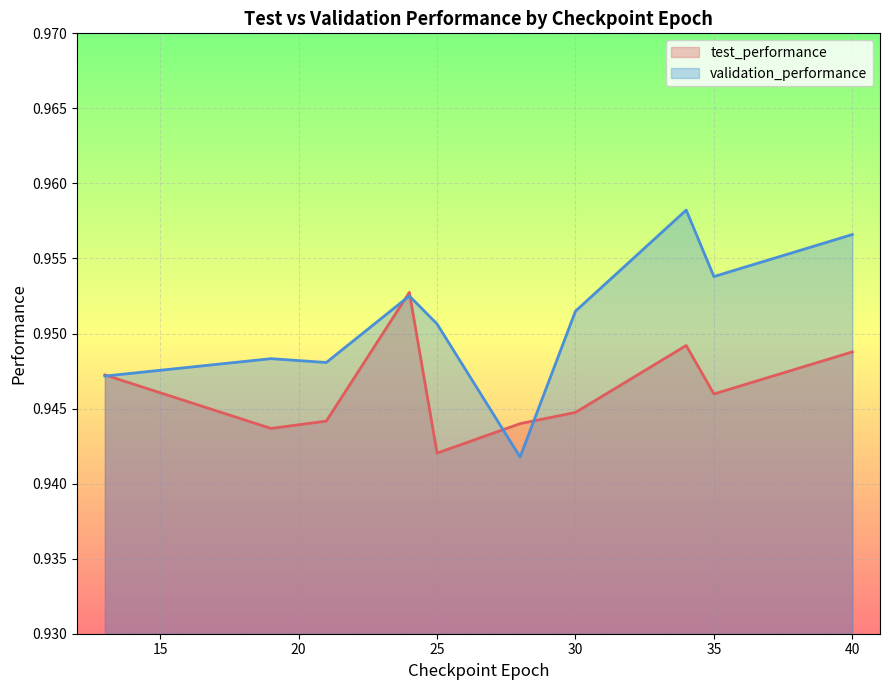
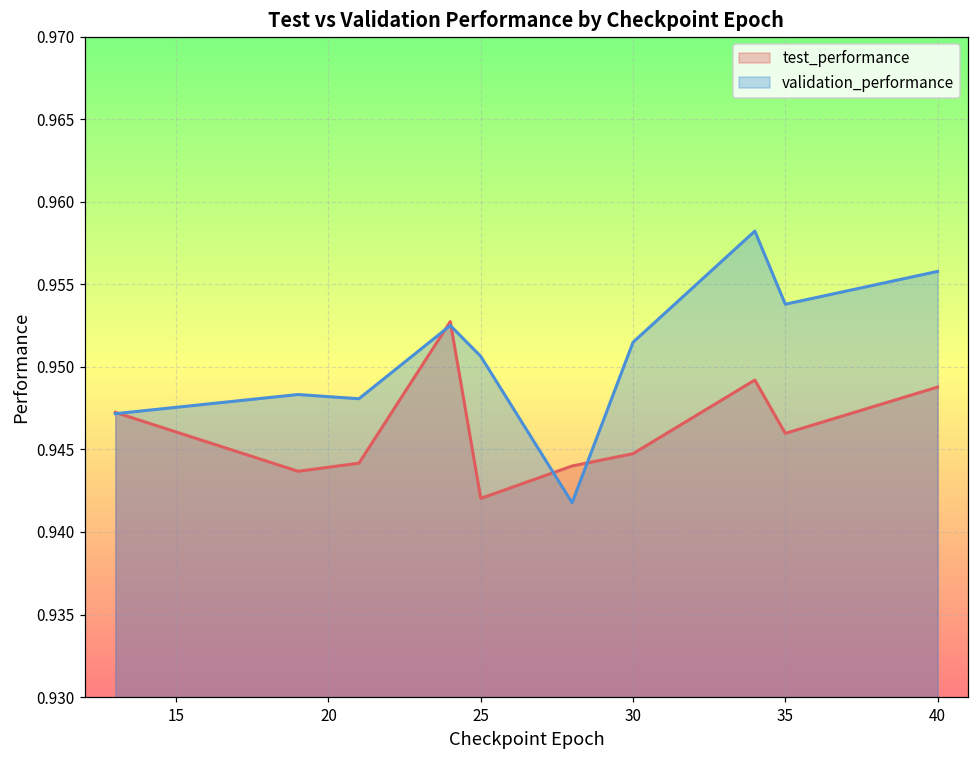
validation_performance, 40: 0.9566 -> 0.9558
